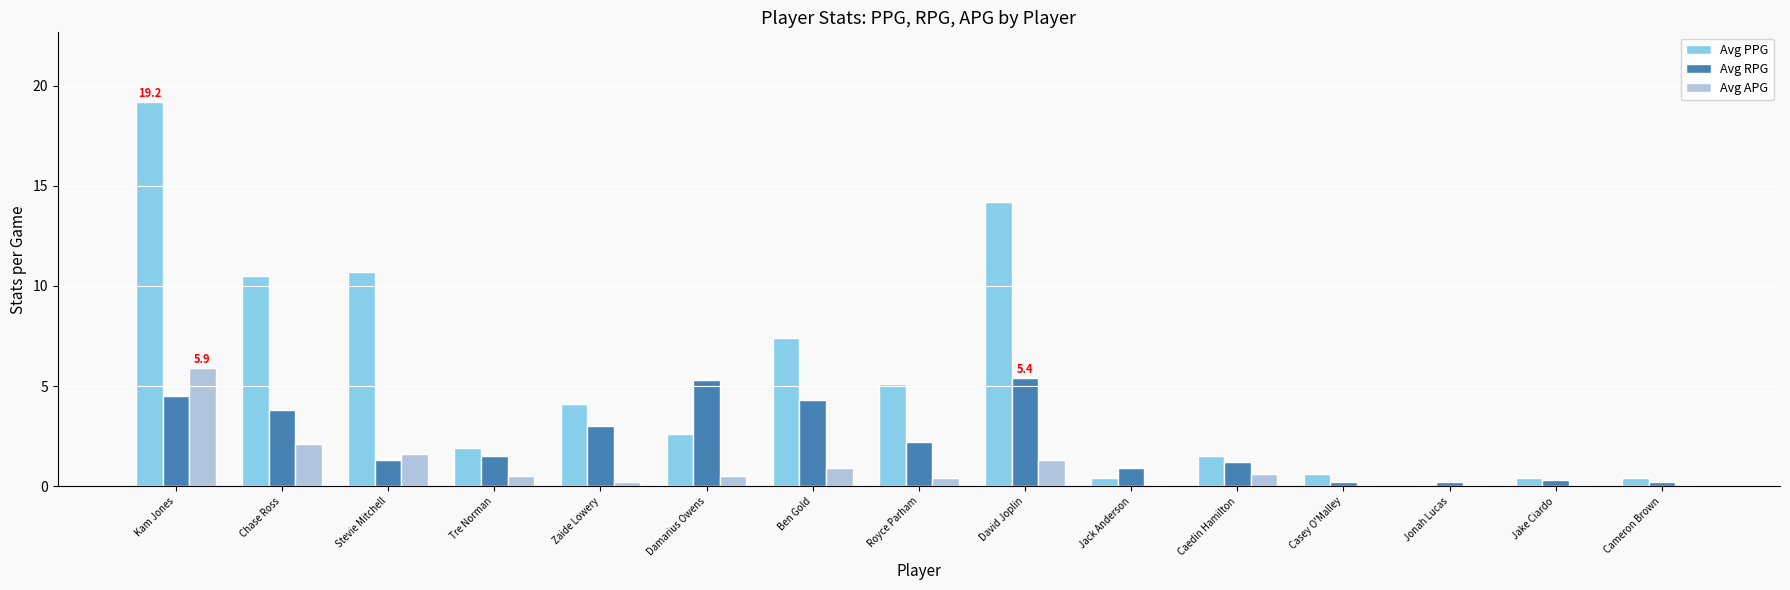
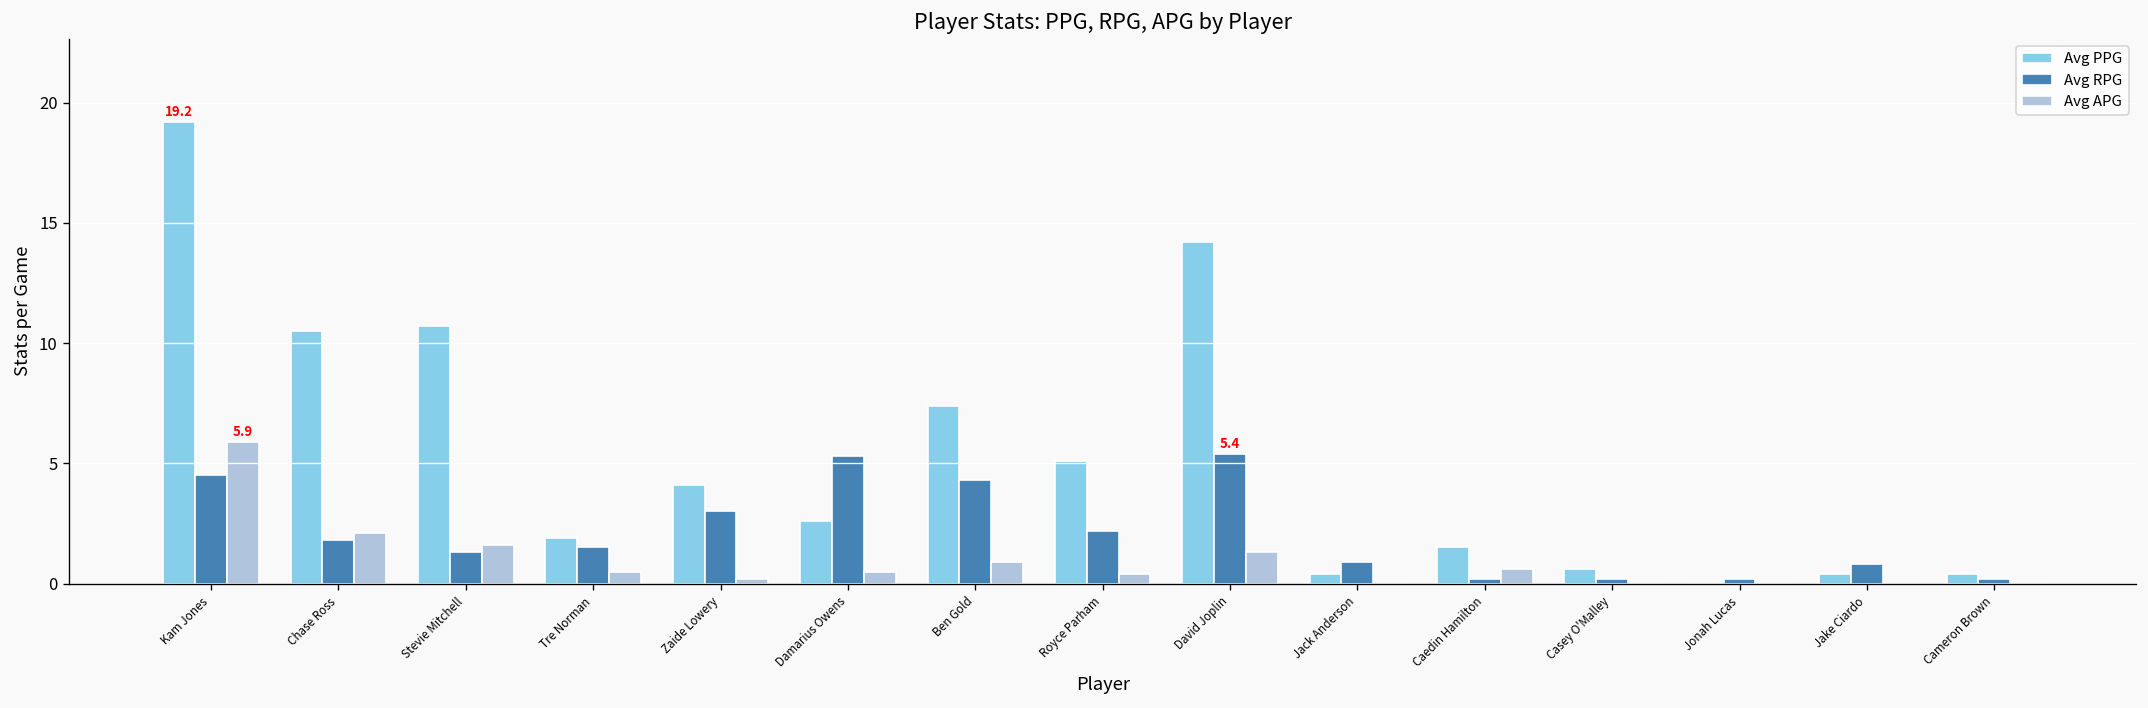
Avg RPG, Chase Ross: 3.8 -> 1.8
Avg RPG, Caedin Hamilton: 1.2 -> 0.2
Avg RPG, Jake Ciardo: 0.3 -> 0.8
